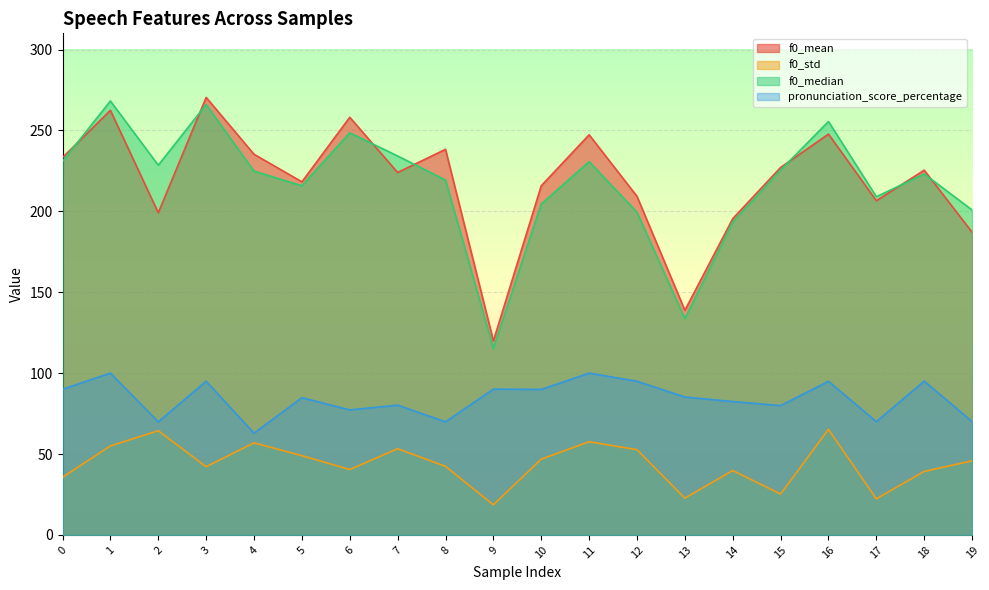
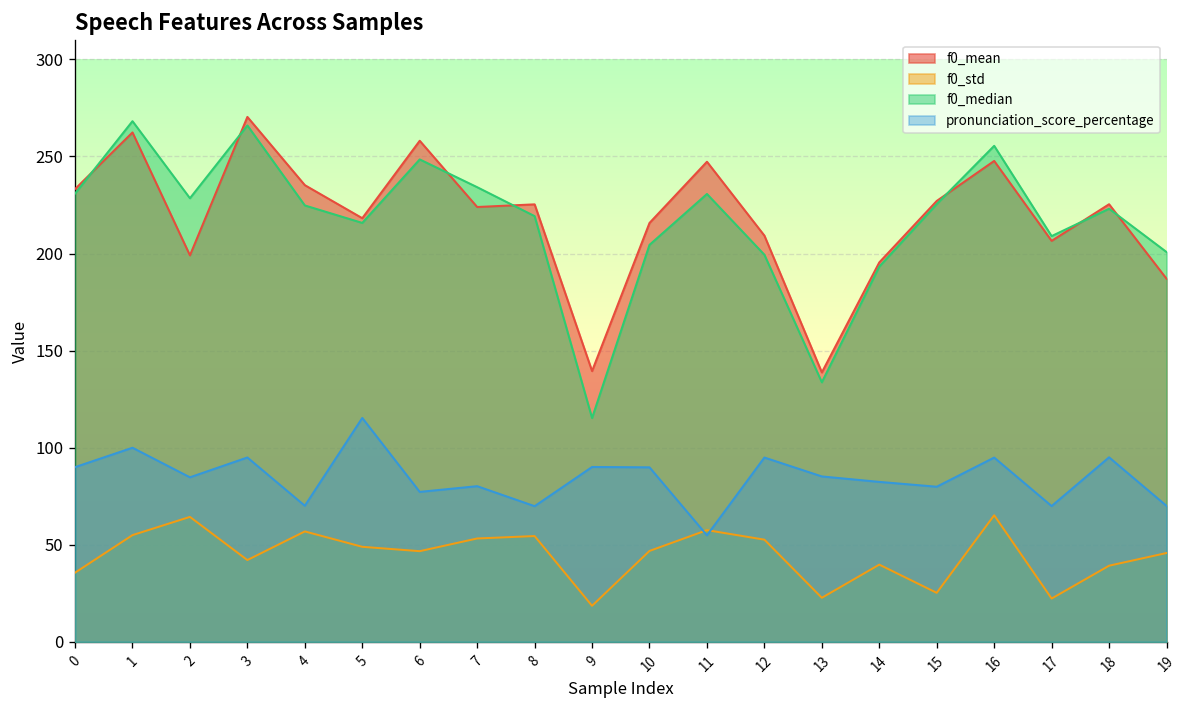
pronunciation_score_percentage, 2: 70 -> 85
pronunciation_score_percentage, 4: 63 -> 70
pronunciation_score_percentage, 5: 85 -> 115
f0_std, 6: 40 -> 47
f0_mean, 8: 238 -> 225
f0_std, 8: 42 -> 55
f0_mean, 9: 120 -> 139
pronunciation_score_percentage, 11: 100 -> 55
